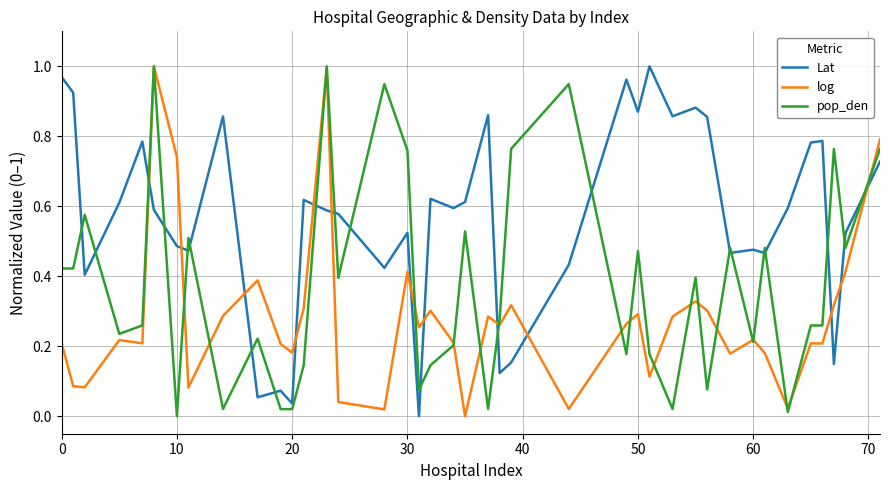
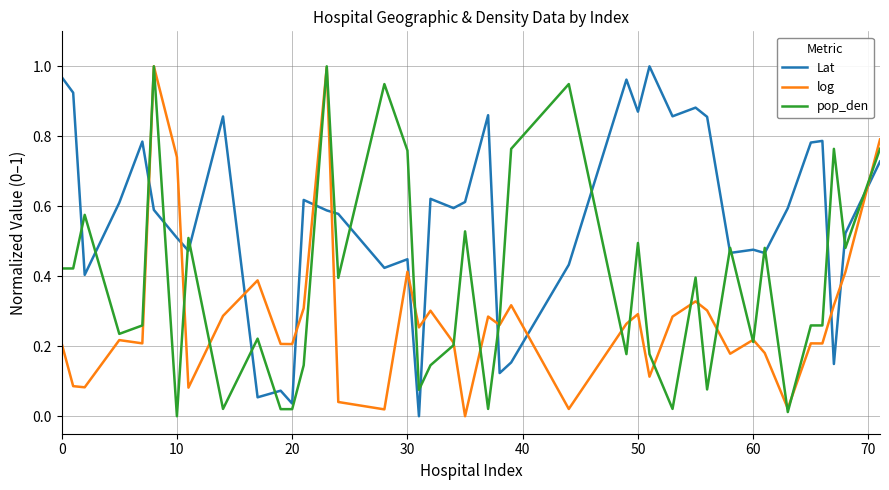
Lat, 10: 0.49 -> 0.51
log, 20: 0.18 -> 0.21
Lat, 30: 0.52 -> 0.45
pop_den, 50: 0.47 -> 0.50
